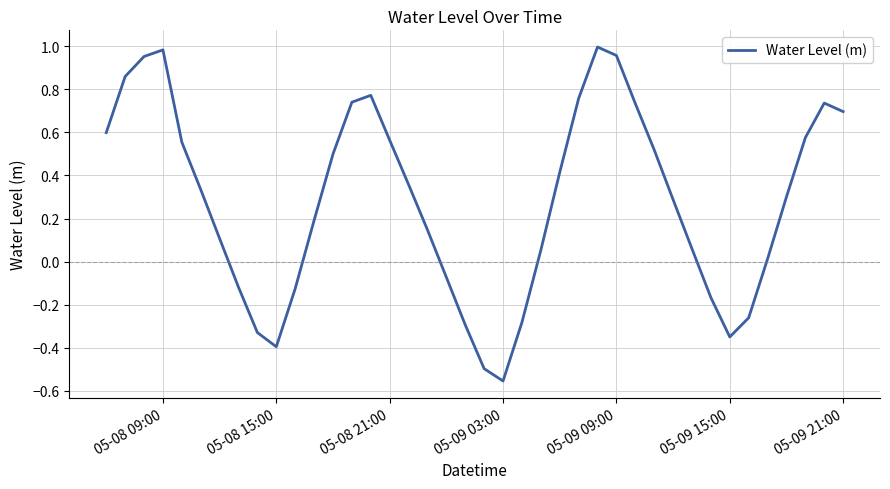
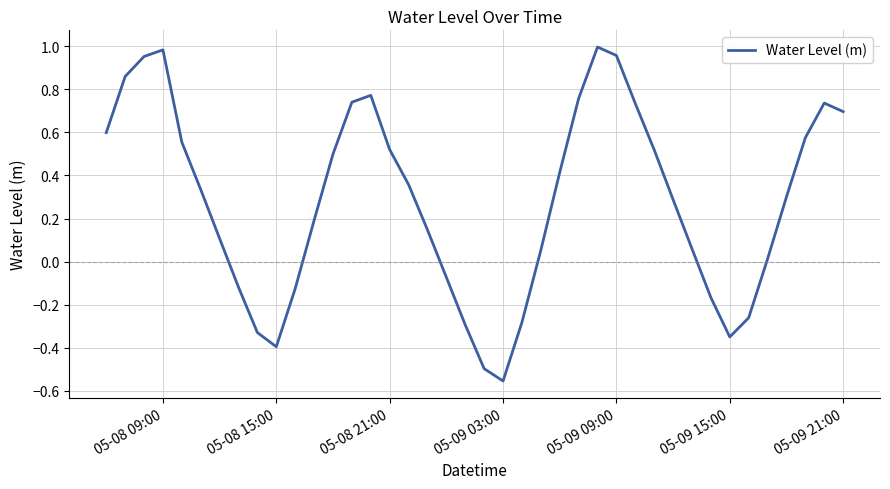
05-08 21:00: 0.56 -> 0.52
